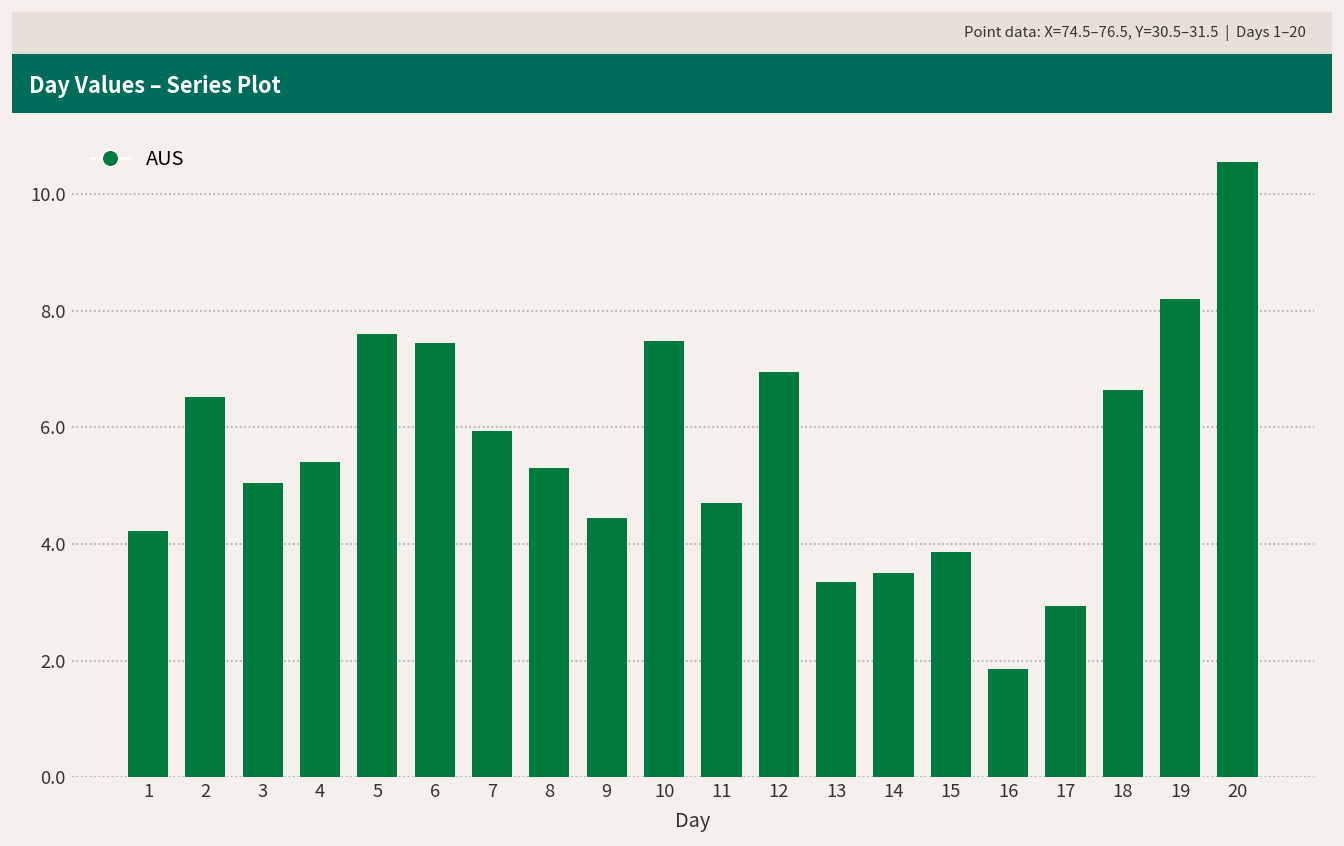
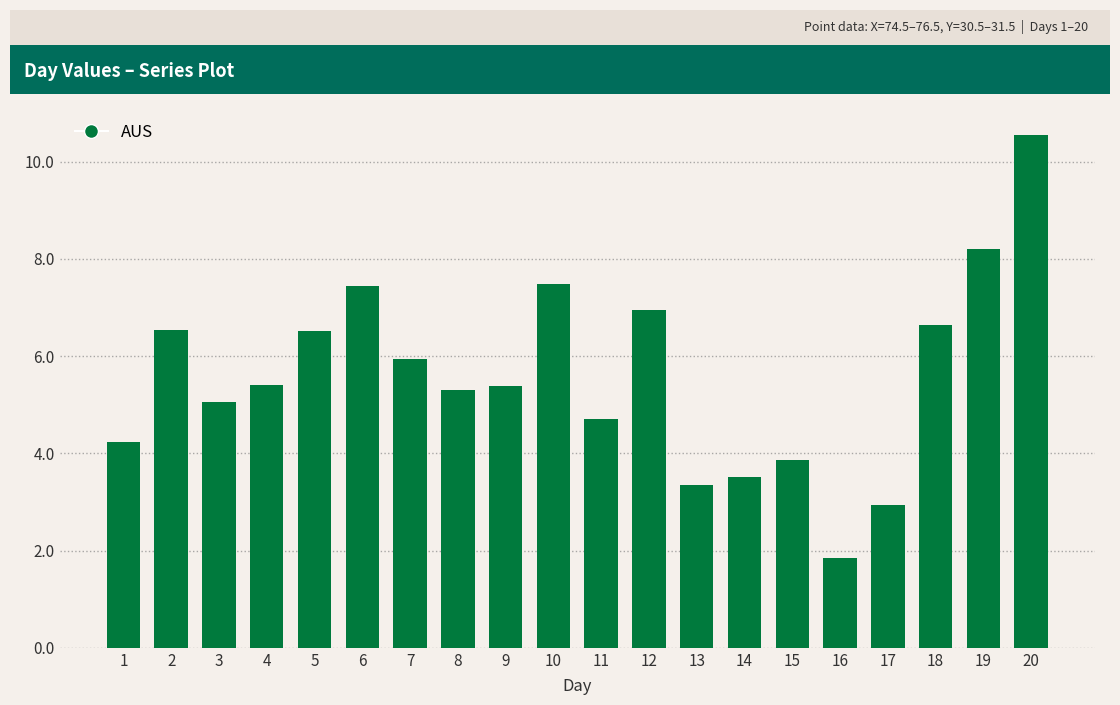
5: 7.6 -> 6.5
9: 4.4 -> 5.4
